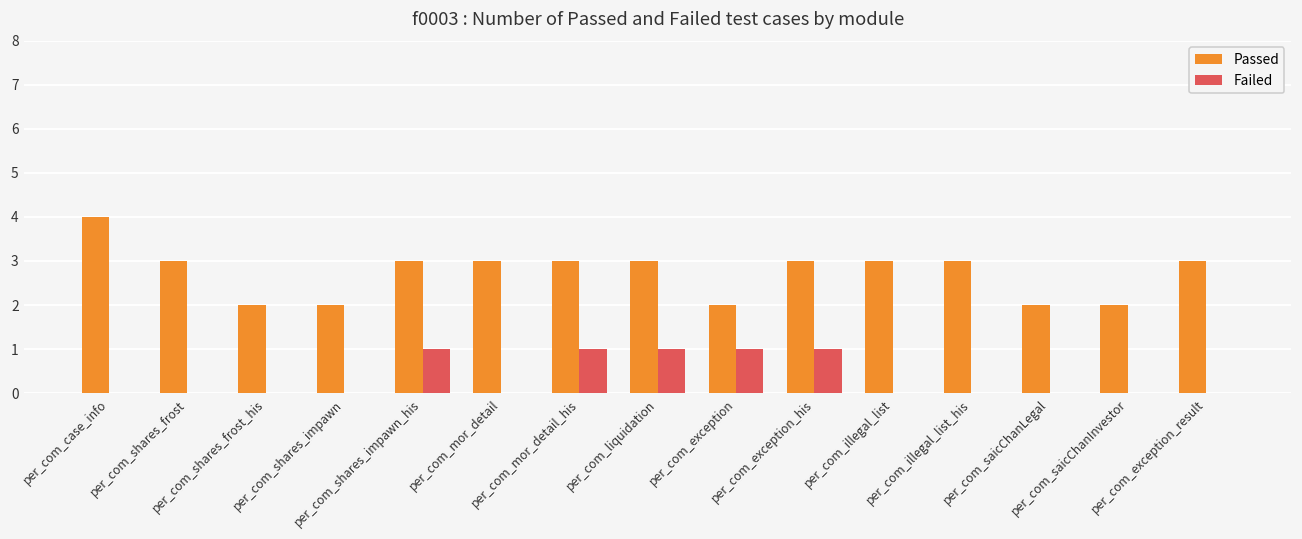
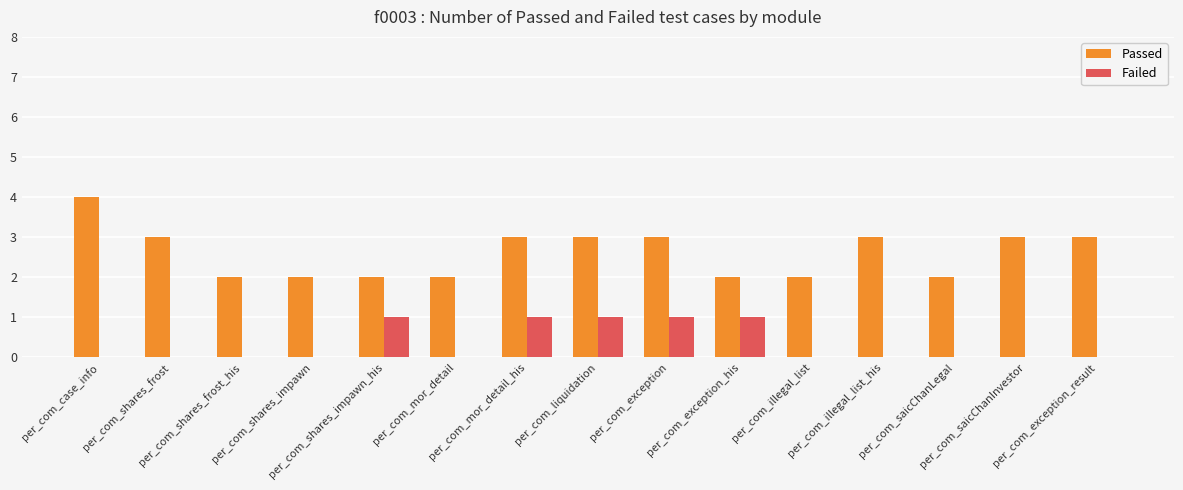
Passed, per_com_shares_impawn_his: 3 -> 2
Passed, per_com_mor_detail: 3 -> 2
Passed, per_com_exception: 2 -> 3
Passed, per_com_exception_his: 3 -> 2
Passed, per_com_illegal_list: 3 -> 2
Passed, per_com_saicChanInvestor: 2 -> 3
